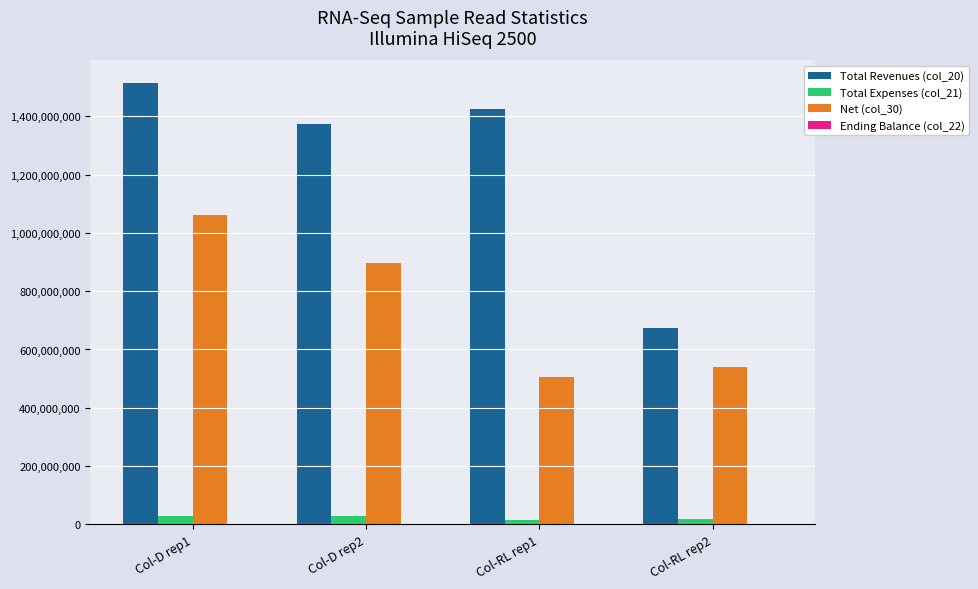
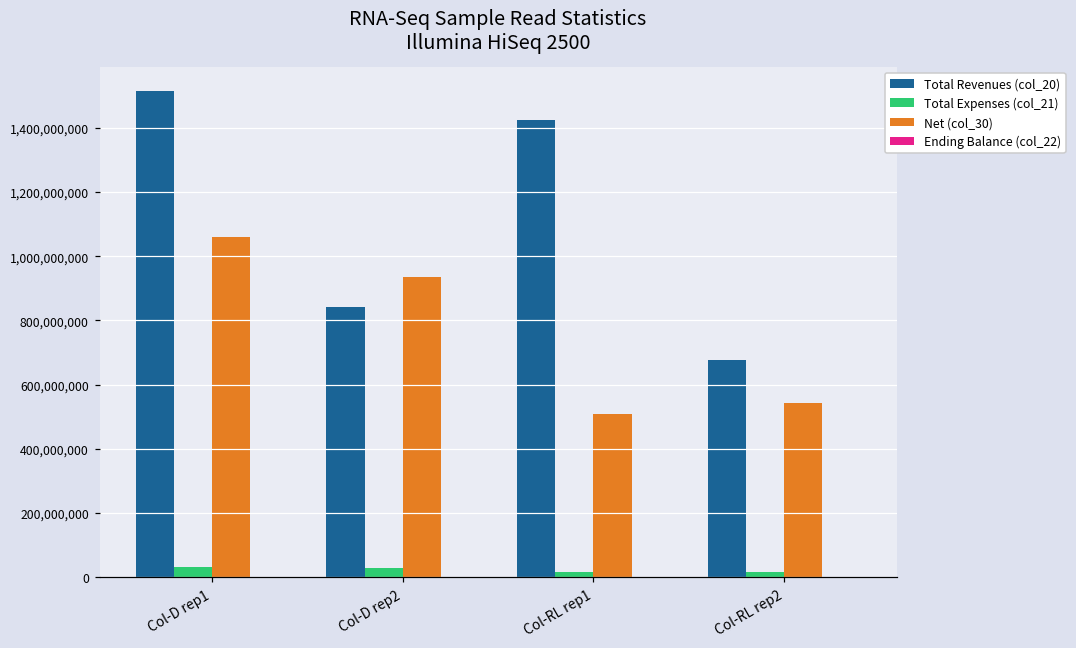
Total Revenues (col_20), Col-D rep2: 1,370,000,000 -> 840,000,000
Net (col_30), Col-D rep2: 900,000,000 -> 940,000,000
